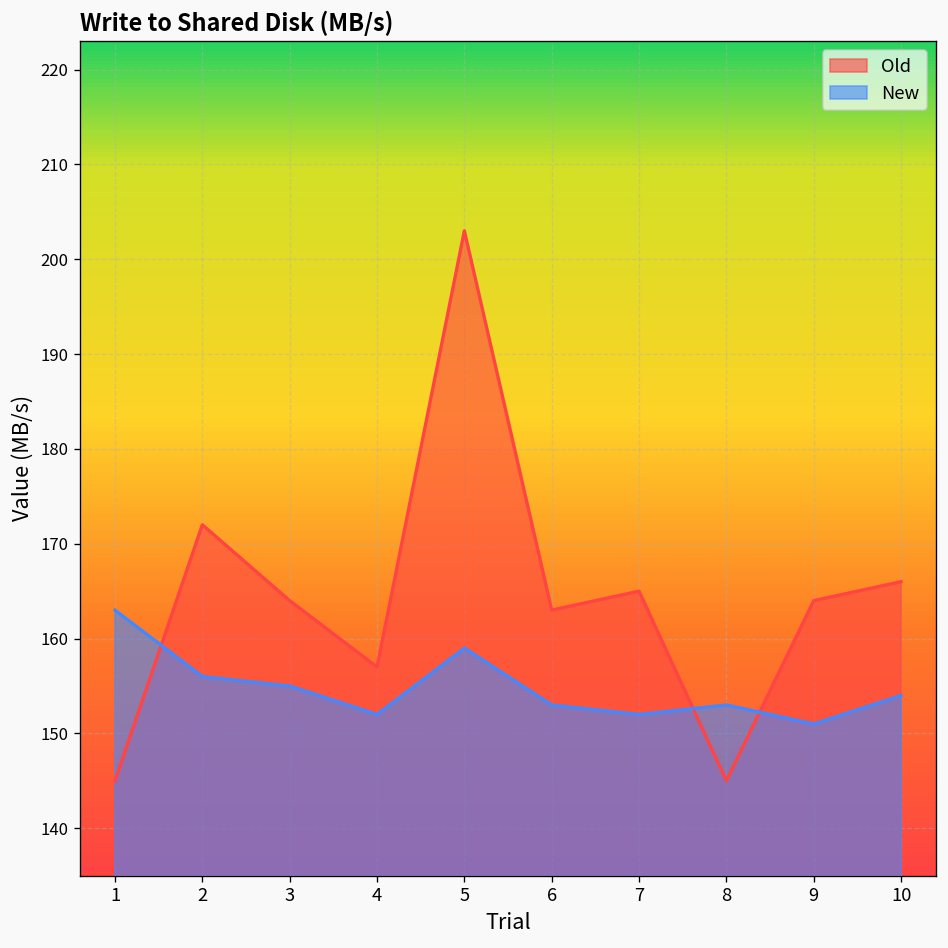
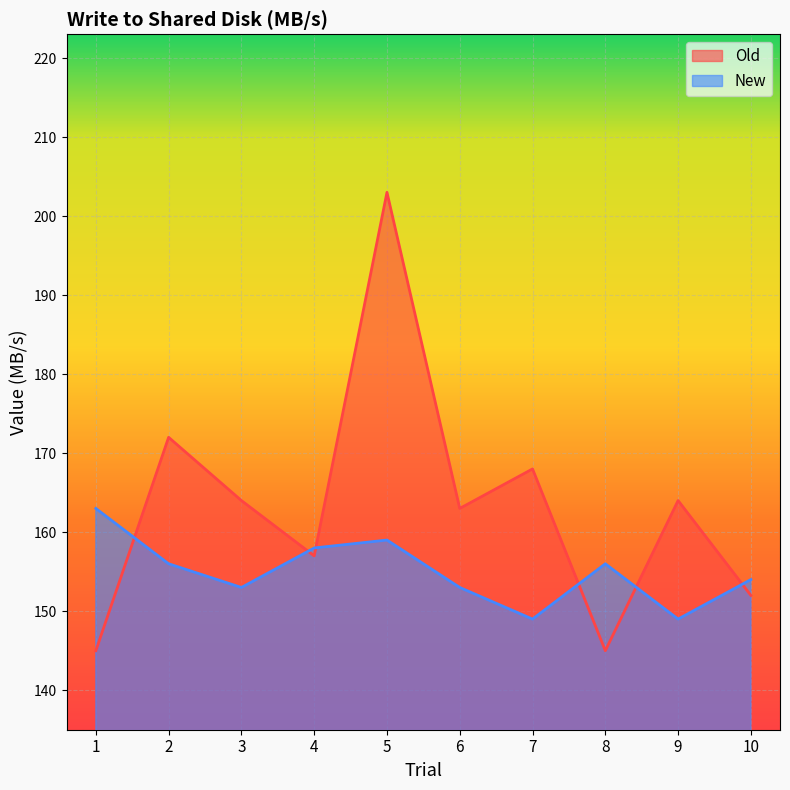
New, 3: 155 -> 153
New, 4: 152 -> 158
Old, 7: 165 -> 168
New, 7: 152 -> 149
New, 8: 153 -> 156
New, 9: 151 -> 149
Old, 10: 166 -> 152
